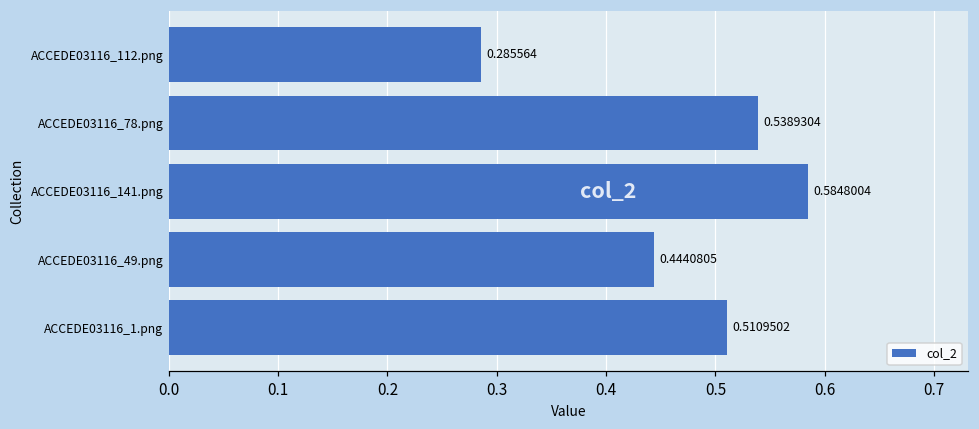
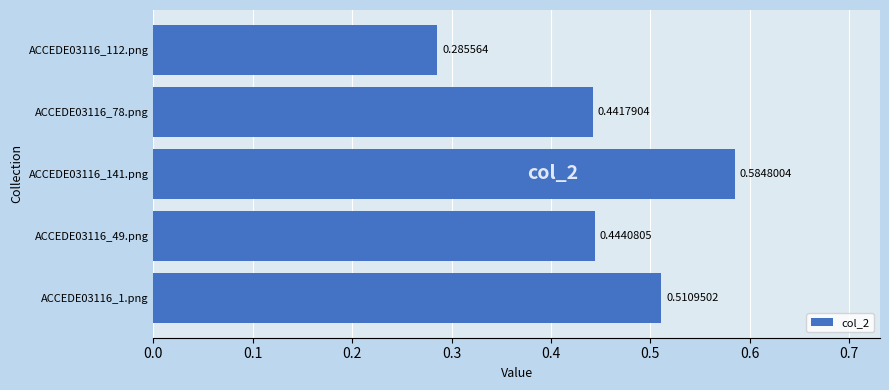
ACCEDE03116_78.png: 0.5389304 -> 0.4417904
